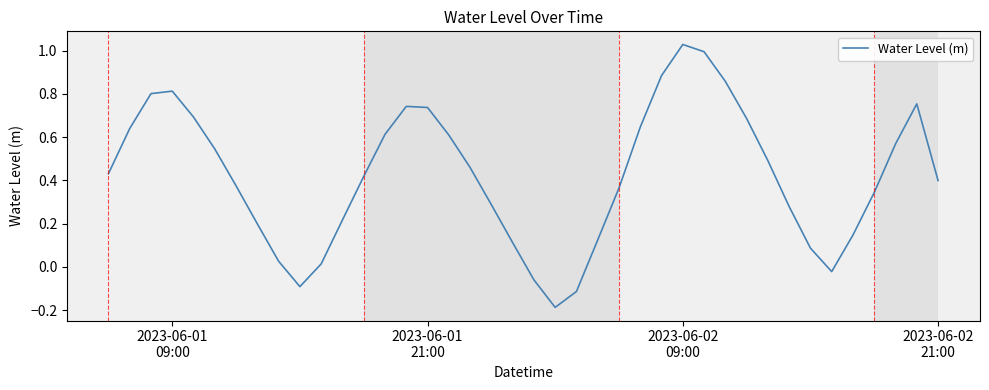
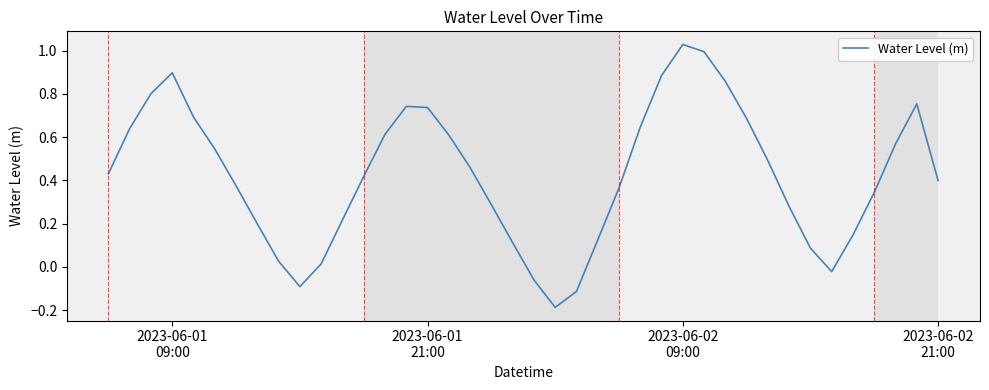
2023-06-01 09:00: 0.81 -> 0.90
